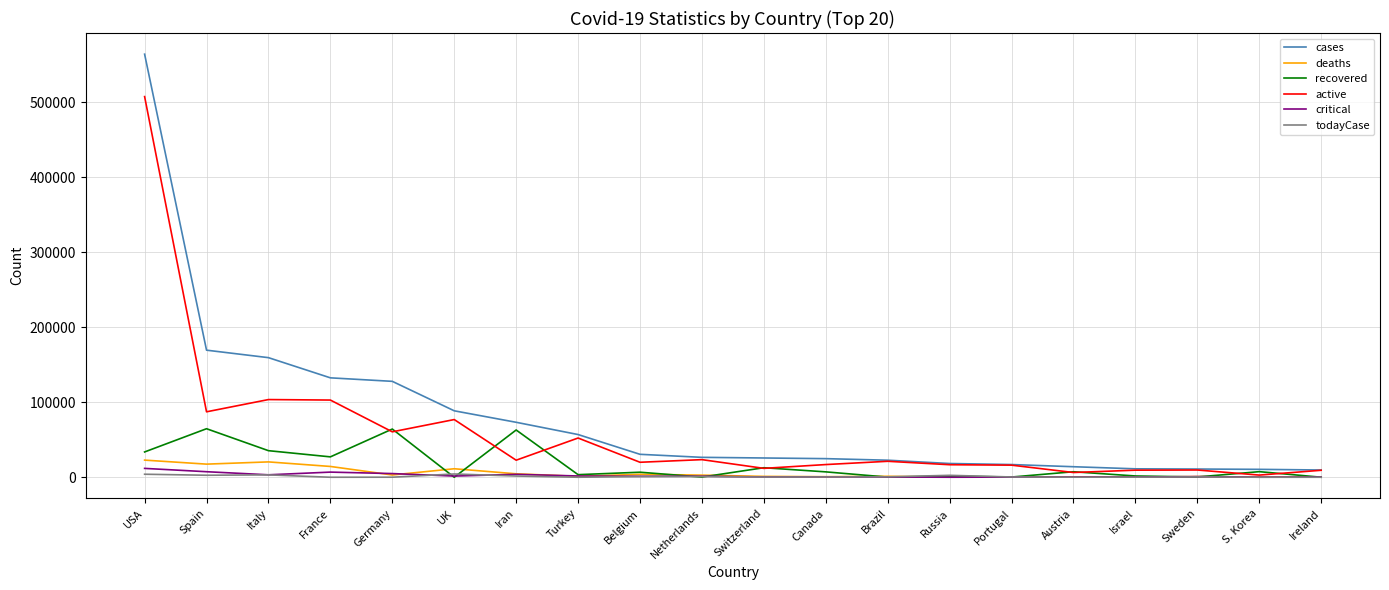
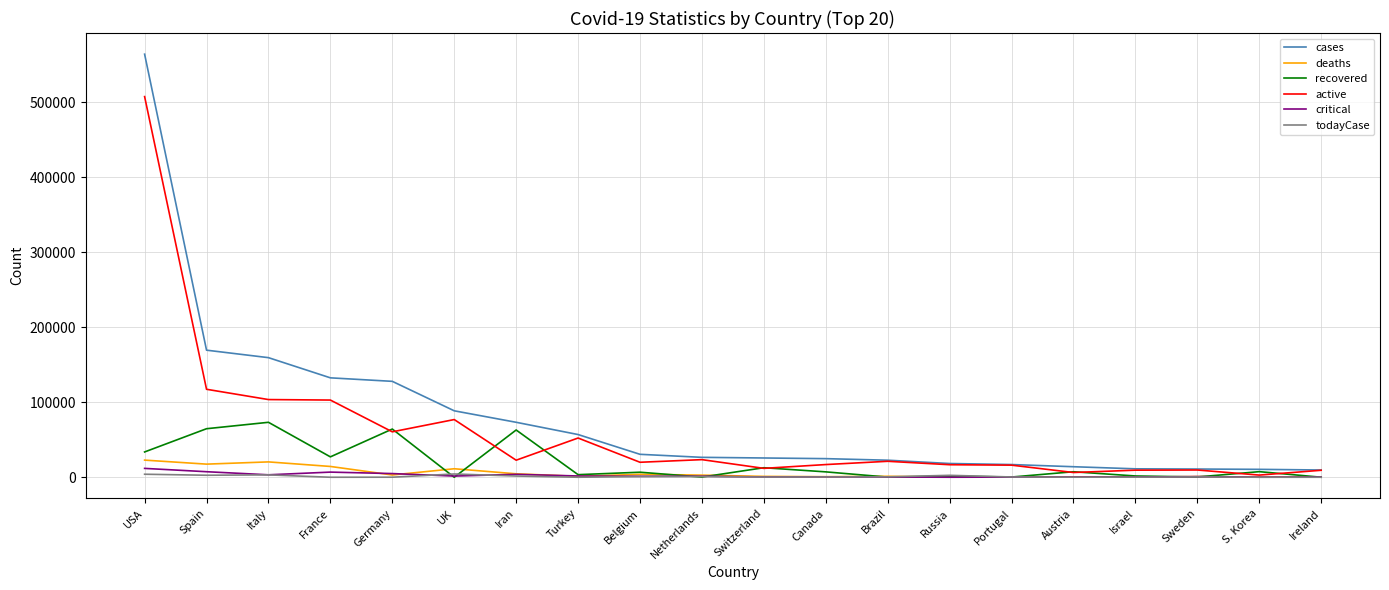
active, Spain: 90000 -> 120000
recovered, Italy: 40000 -> 70000
